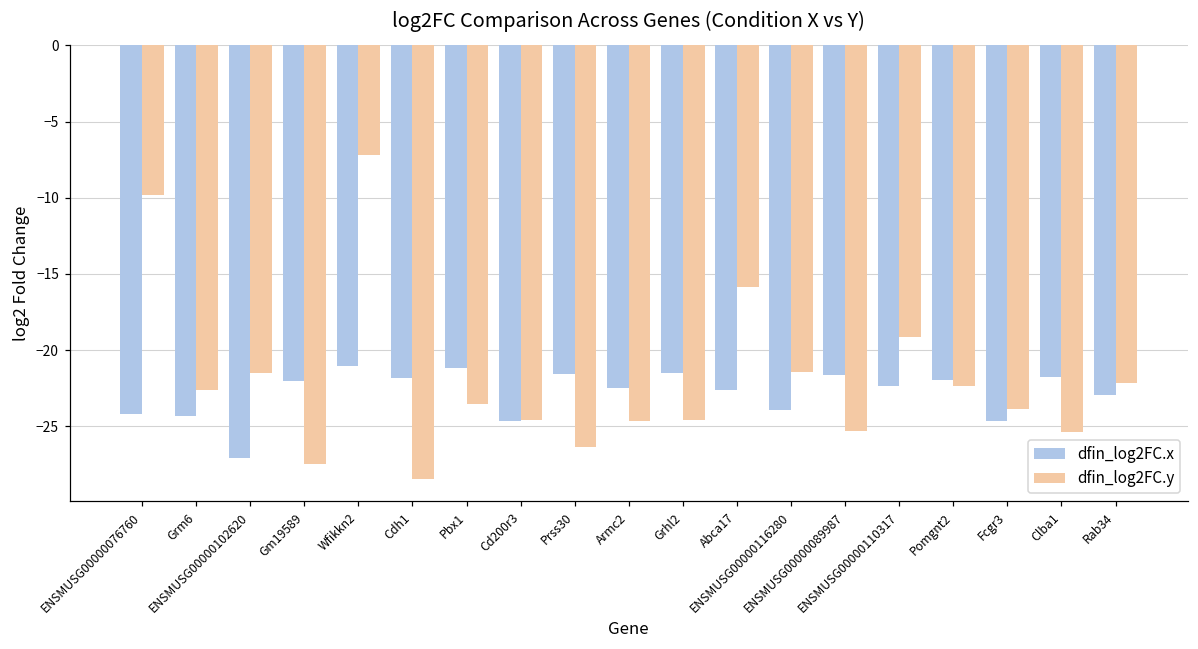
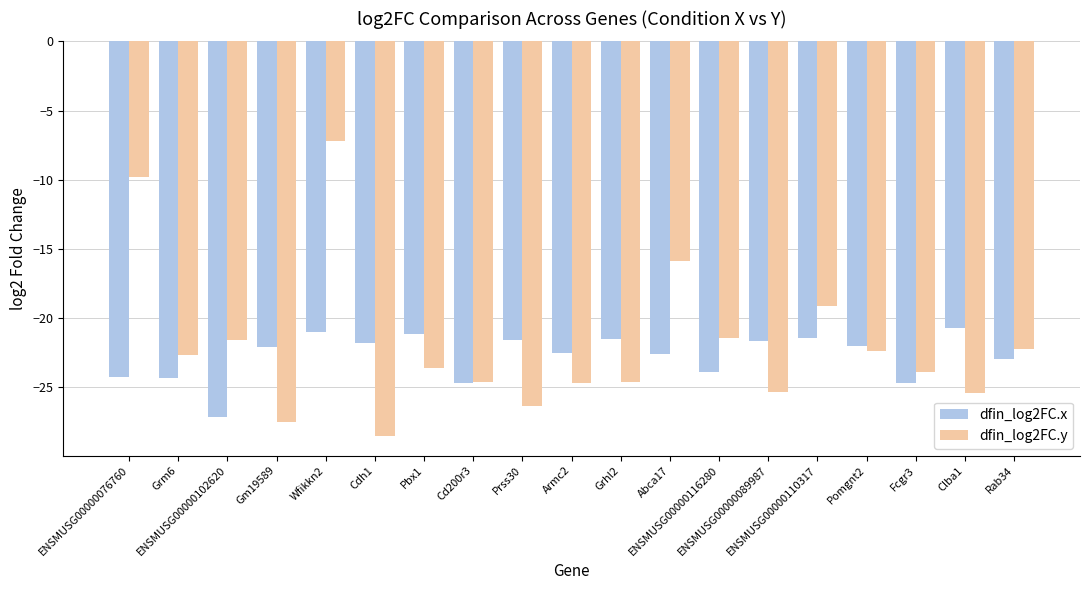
dfin_log2FC.x, ENSMUSG00000110317: -22.3 -> -21.4
dfin_log2FC.x, Clba1: -21.8 -> -20.7
